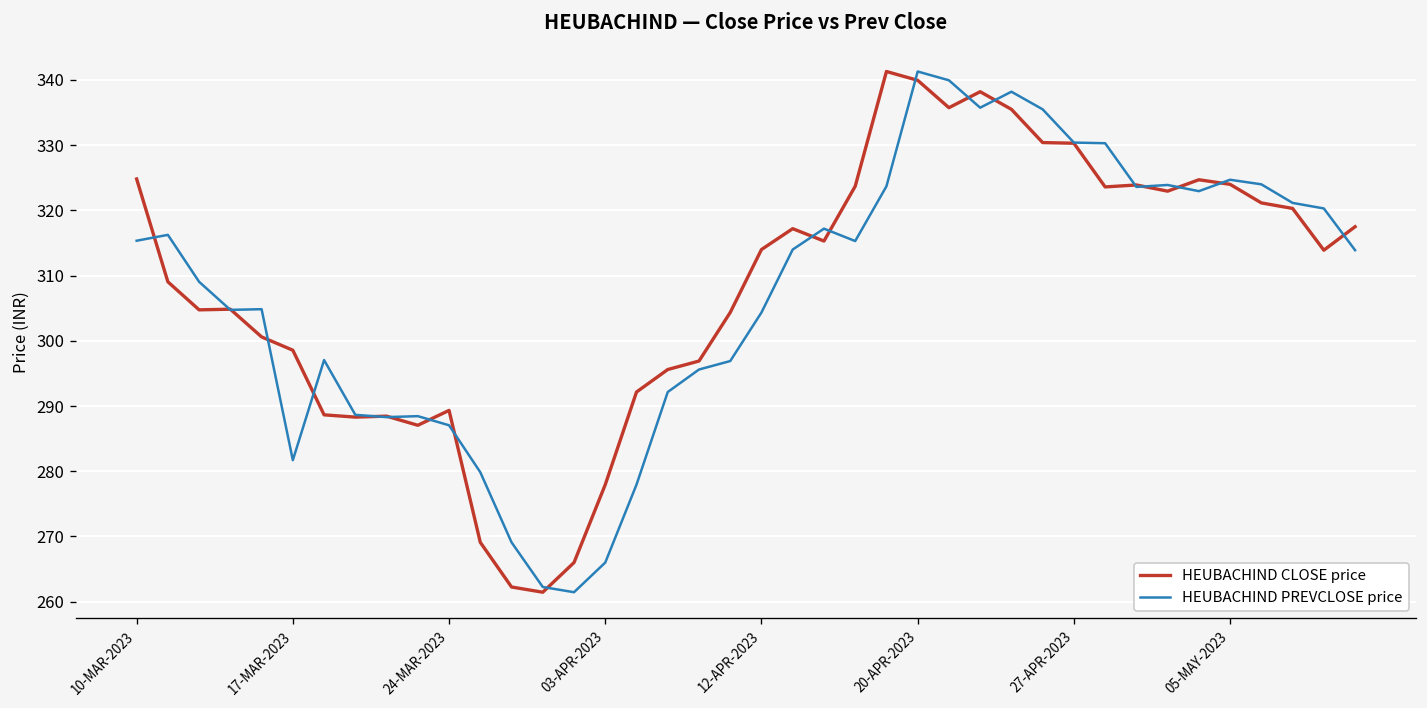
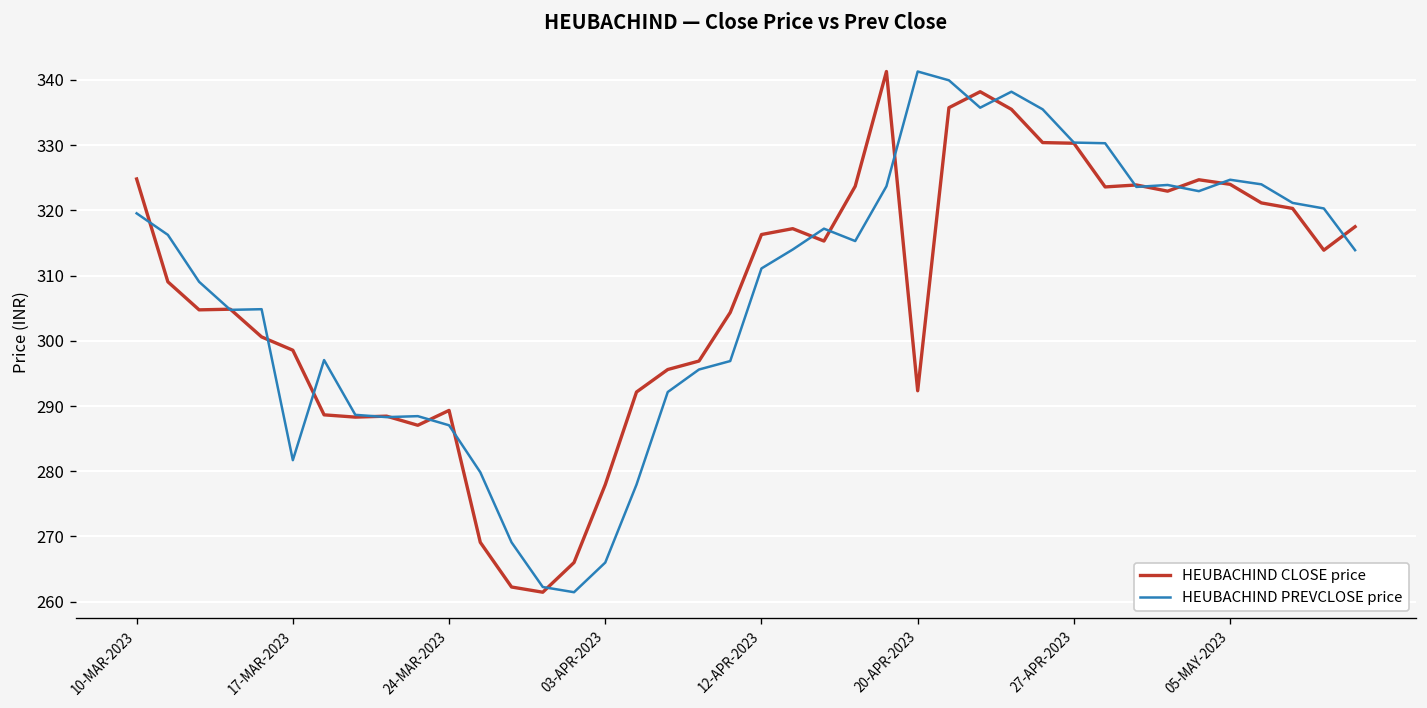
HEUBACHIND PREVCLOSE price, 10-MAR-2023: 315 -> 320
HEUBACHIND CLOSE price, 12-APR-2023: 314 -> 316
HEUBACHIND PREVCLOSE price, 12-APR-2023: 304 -> 311
HEUBACHIND CLOSE price, 20-APR-2023: 340 -> 292
